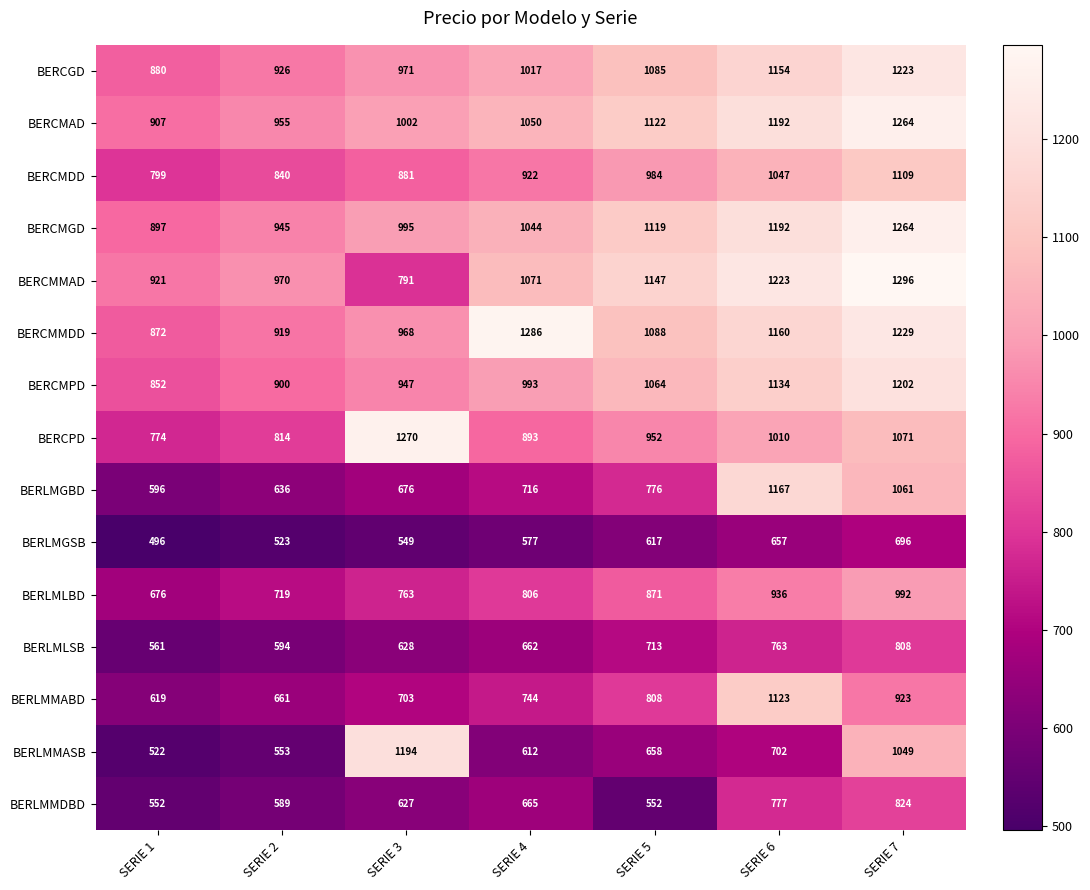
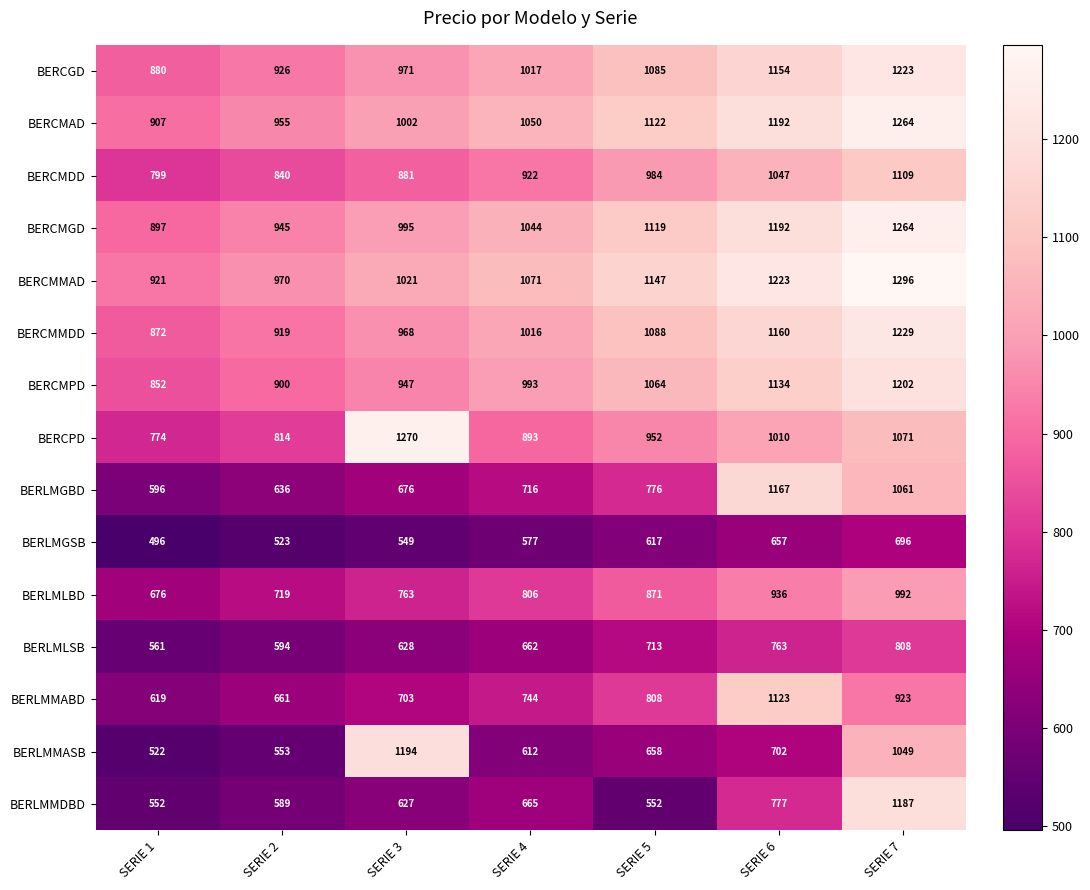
BERCMMAD, SERIE 3: 791 -> 1021
BERCMMDD, SERIE 4: 1286 -> 1016
BERLMMDBD, SERIE 7: 824 -> 1187
